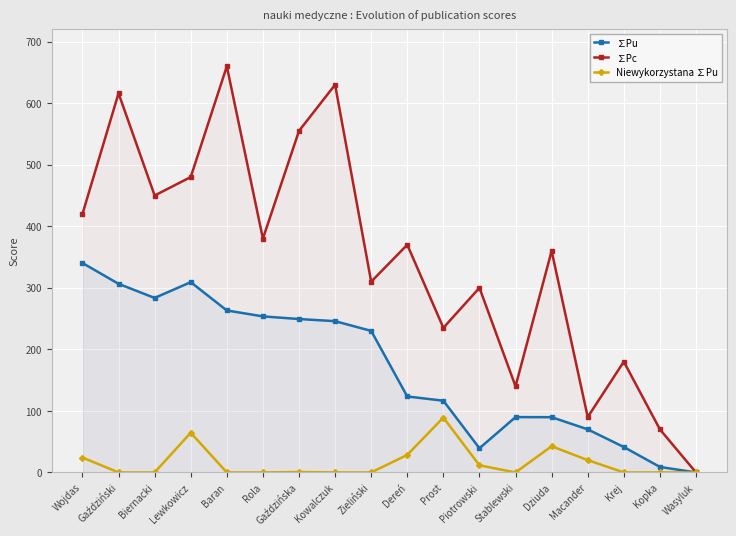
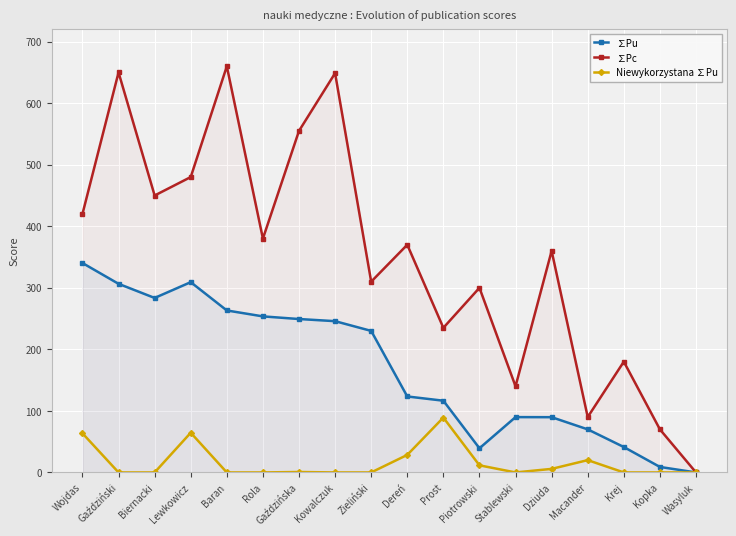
Niewykorzystana ∑Pu, Wojdas: 20 -> 60
∑Pc, Gaździński: 620 -> 650
∑Pc, Kowalczuk: 630 -> 650
Niewykorzystana ∑Pu, Dziuda: 40 -> 10
